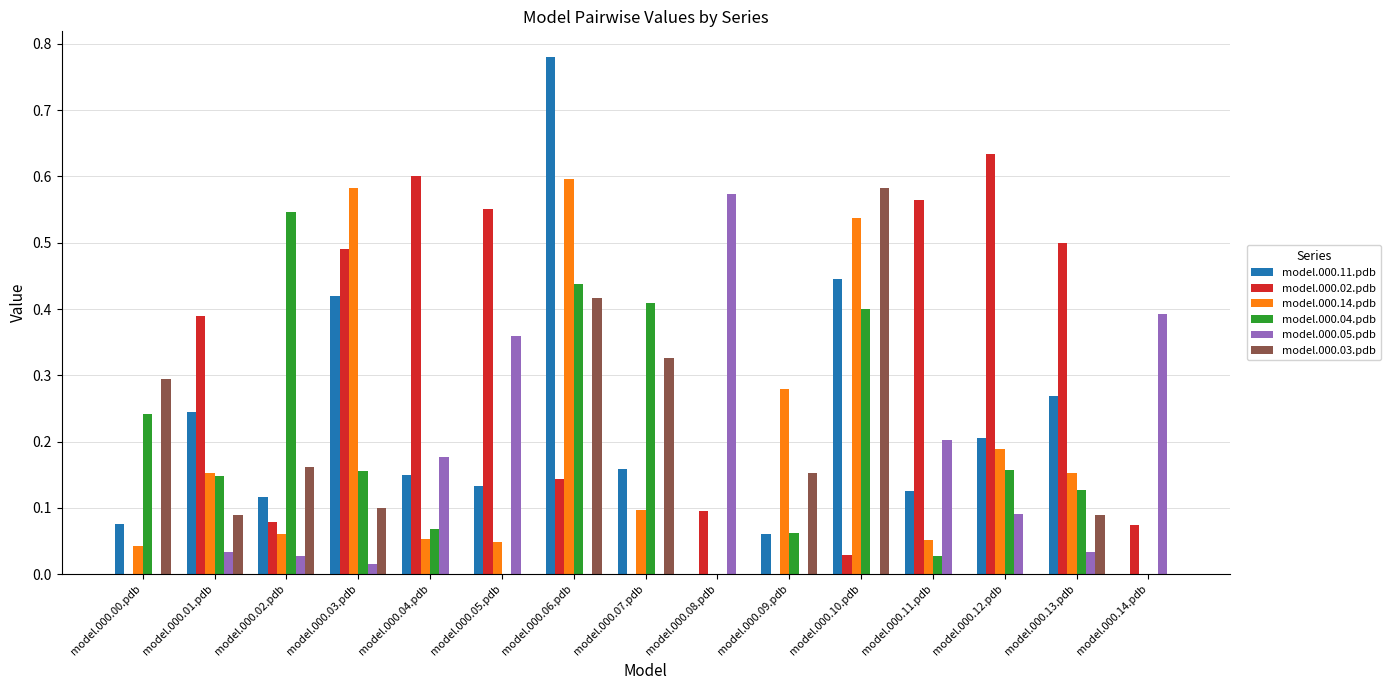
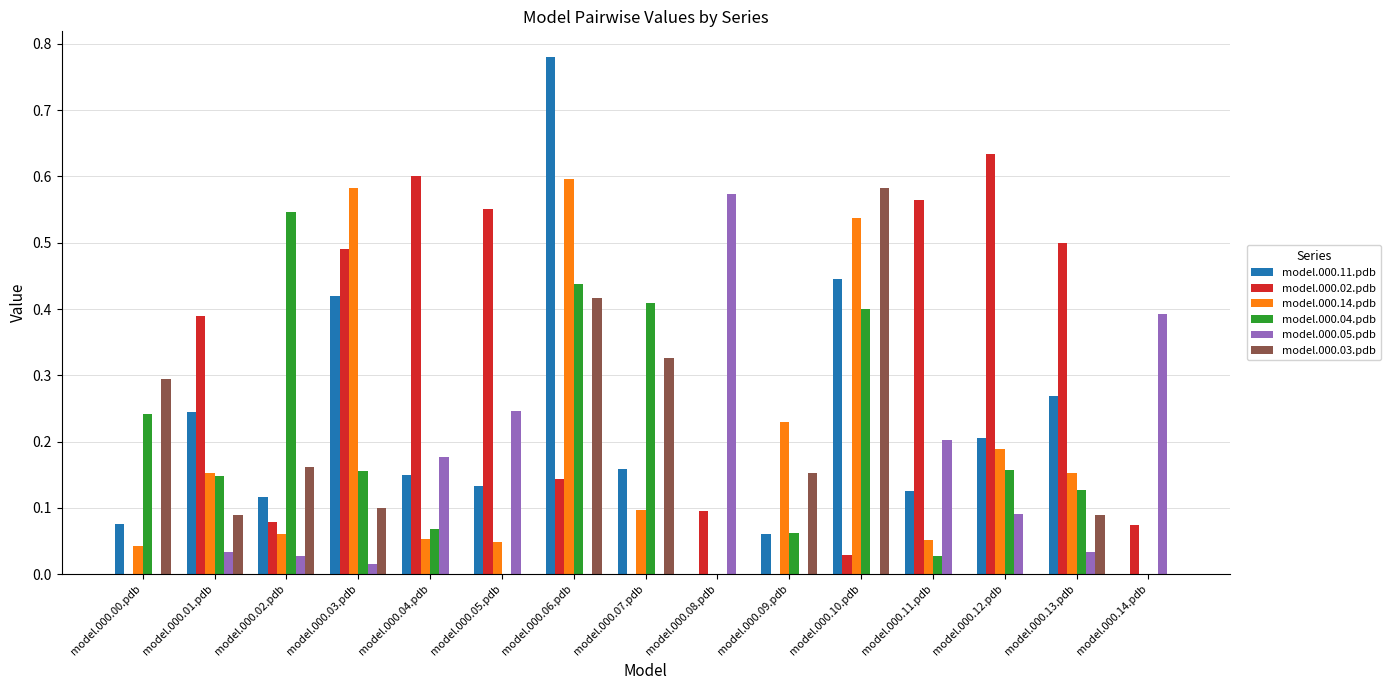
model.000.05.pdb, model.000.05.pdb: 0.36 -> 0.25
model.000.14.pdb, model.000.09.pdb: 0.28 -> 0.23
